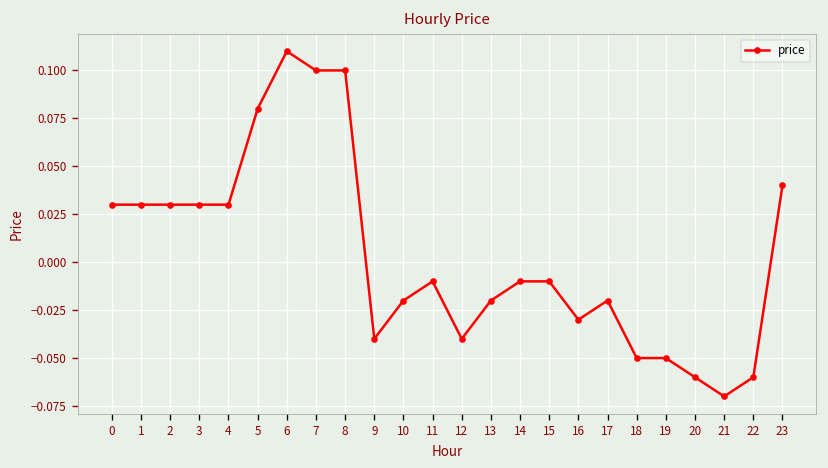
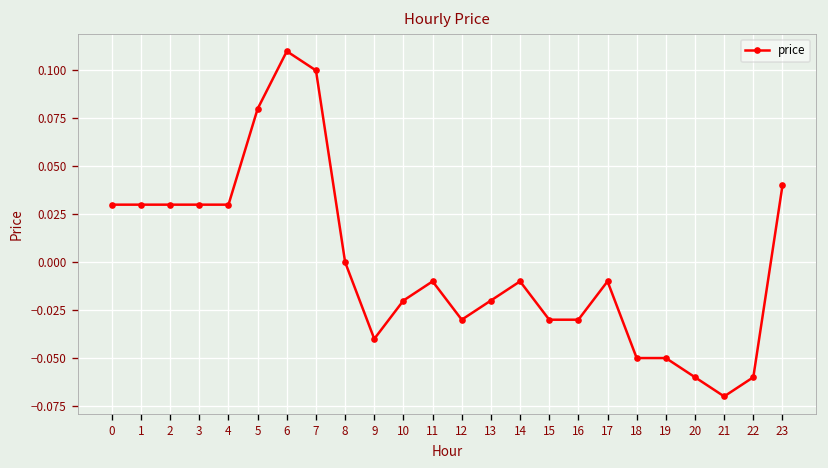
8: 0.1 -> 0.0
12: -0.04 -> -0.03
15: -0.01 -> -0.03
17: -0.02 -> -0.01
